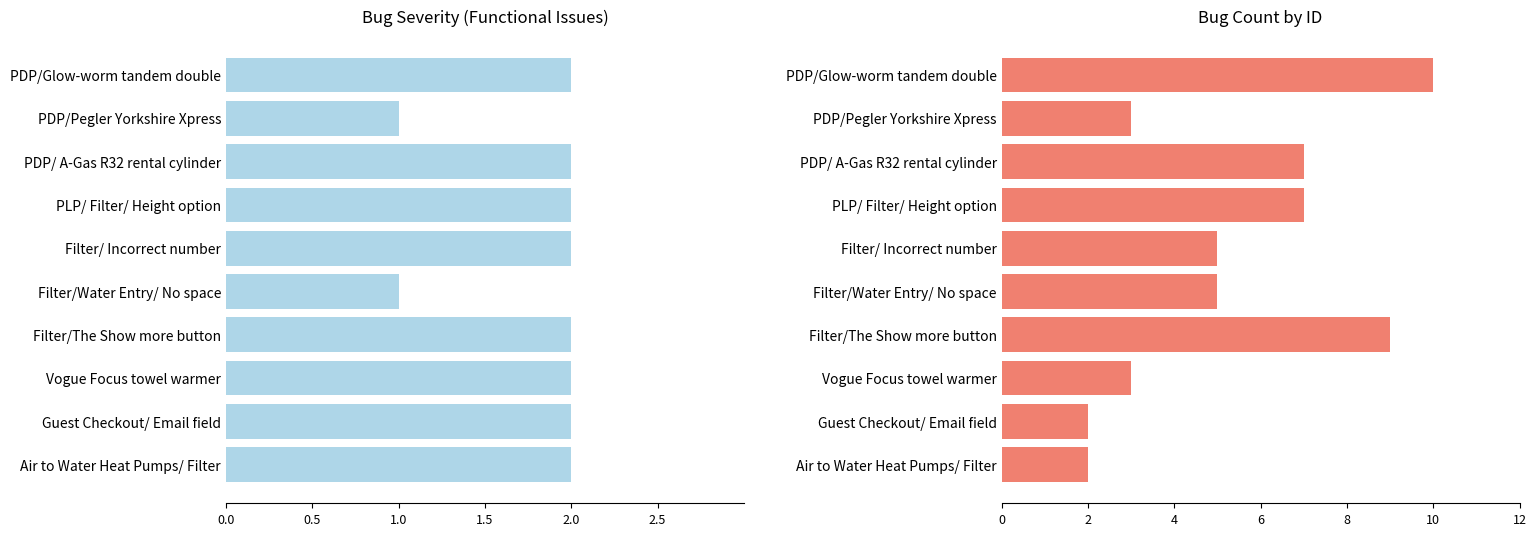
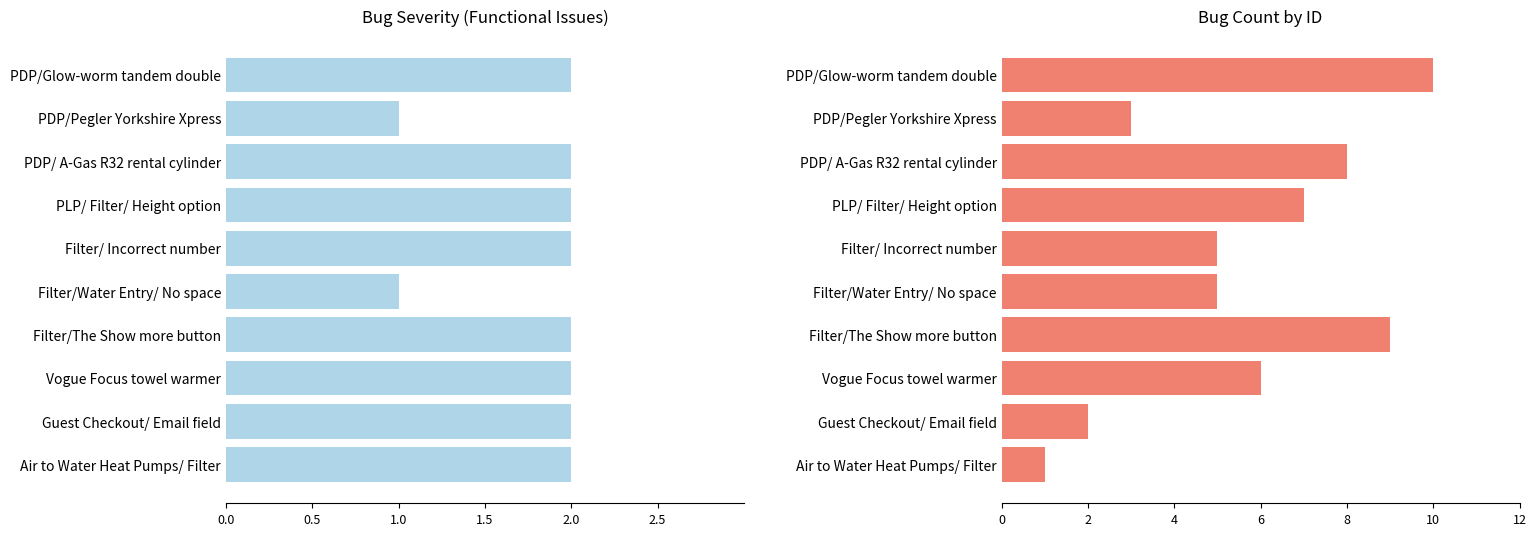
Bug Count by ID, PDP/ A-Gas R32 rental cylinder: 7 -> 8
Bug Count by ID, Vogue Focus towel warmer: 3 -> 6
Bug Count by ID, Air to Water Heat Pumps/ Filter: 2 -> 1
